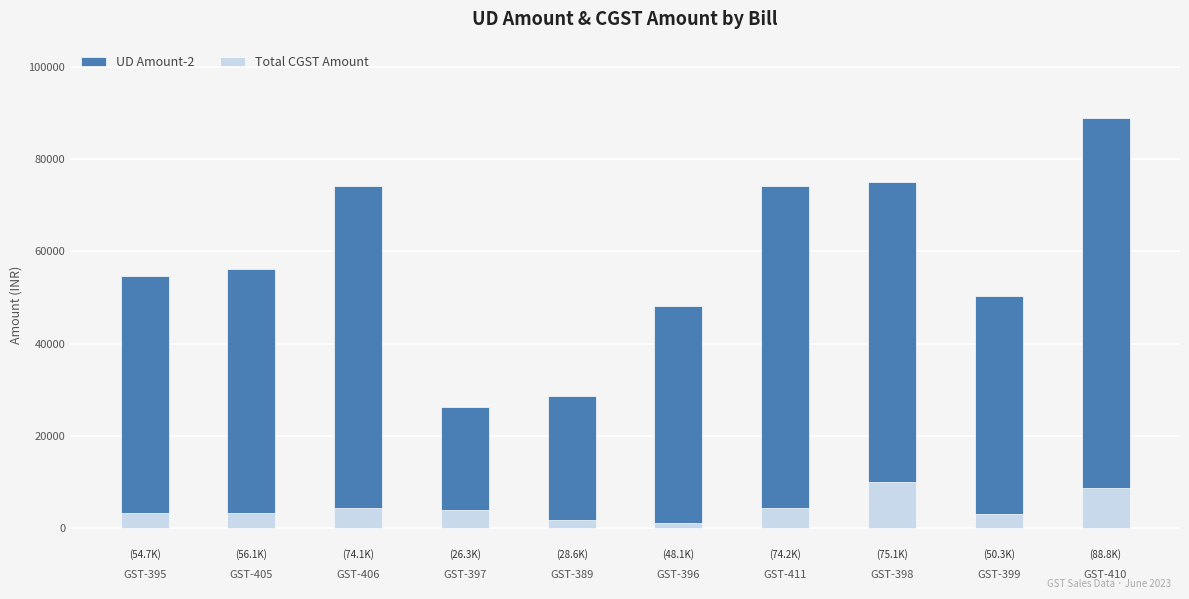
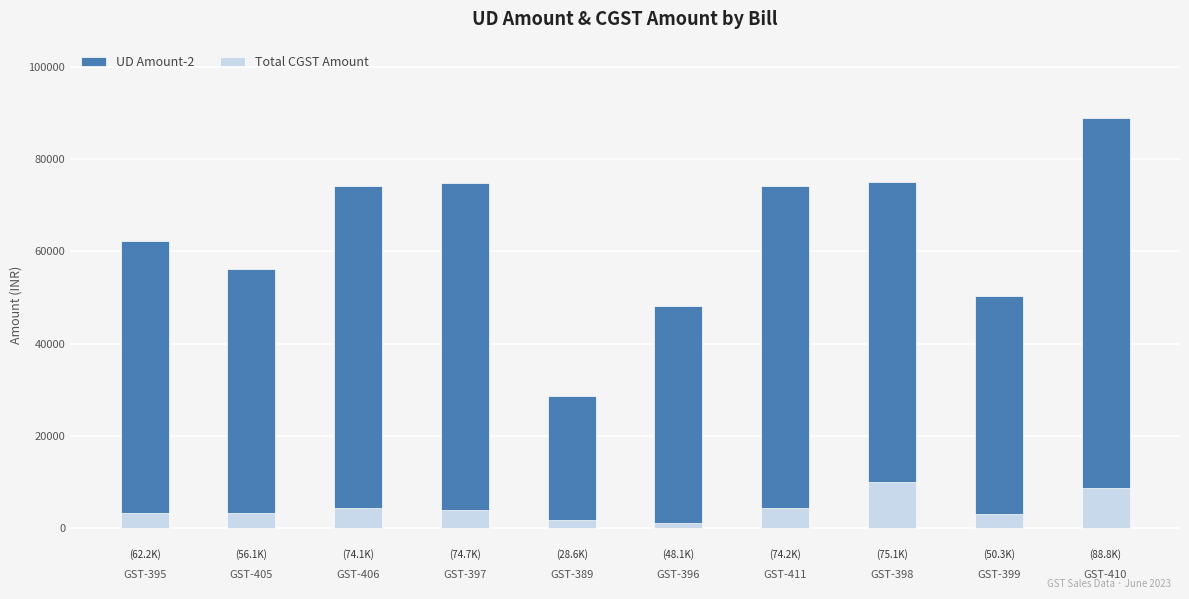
UD Amount-2, GST-395: (54.7K) -> (62.2K)
UD Amount-2, GST-397: (26.3K) -> (74.7K)
